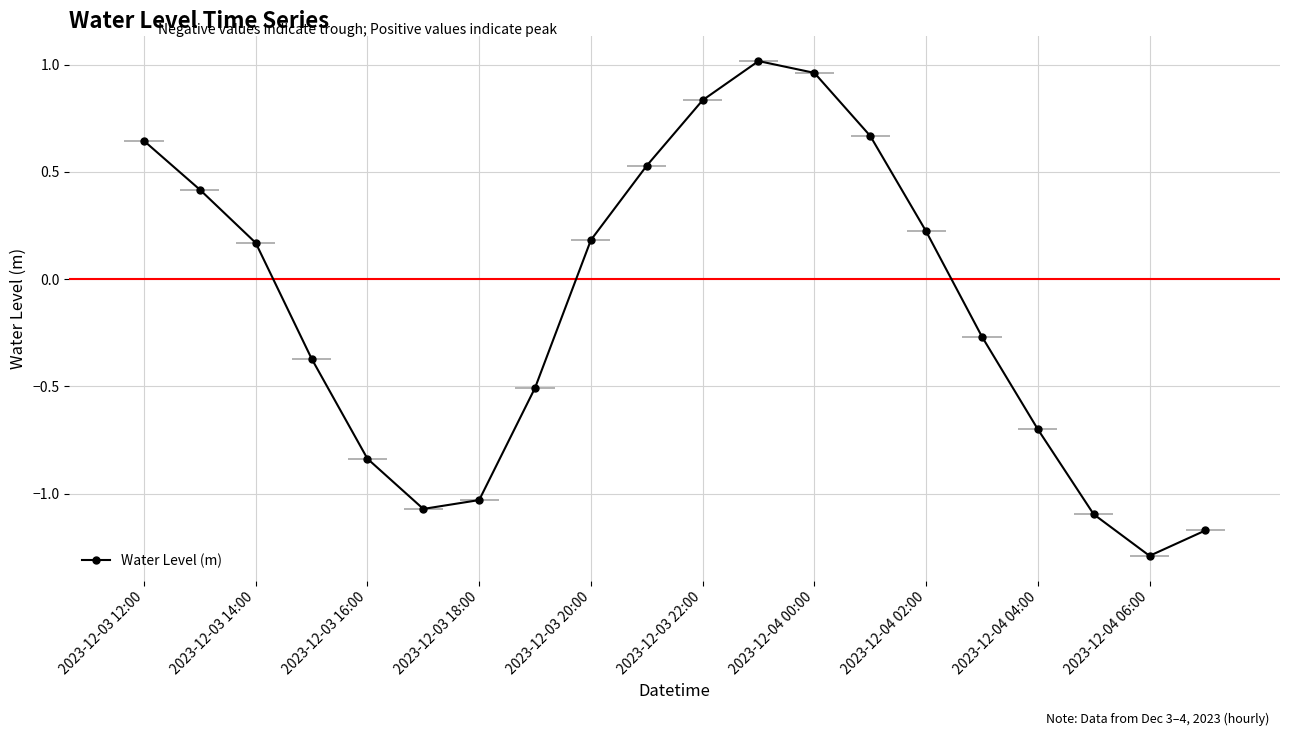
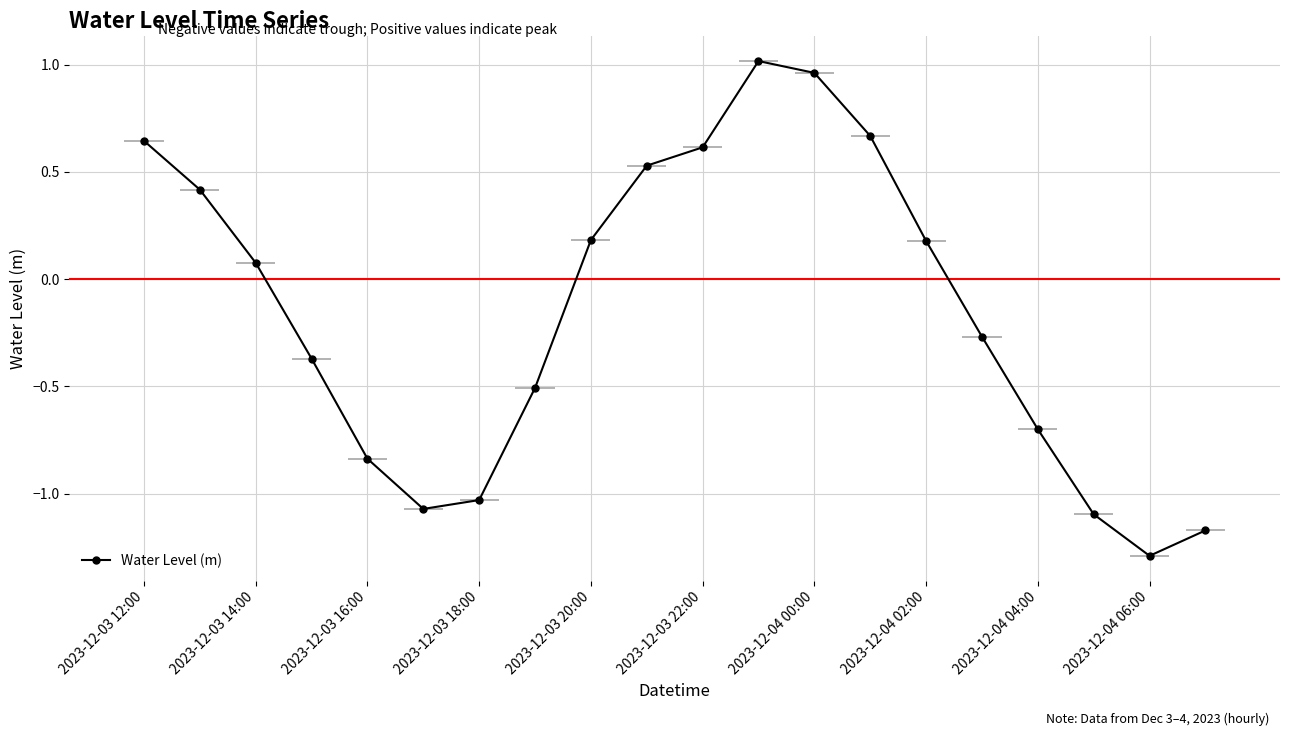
2023-12-03 14:00: 0.17 -> 0.08
2023-12-03 22:00: 0.83 -> 0.61
2023-12-04 02:00: 0.22 -> 0.18
